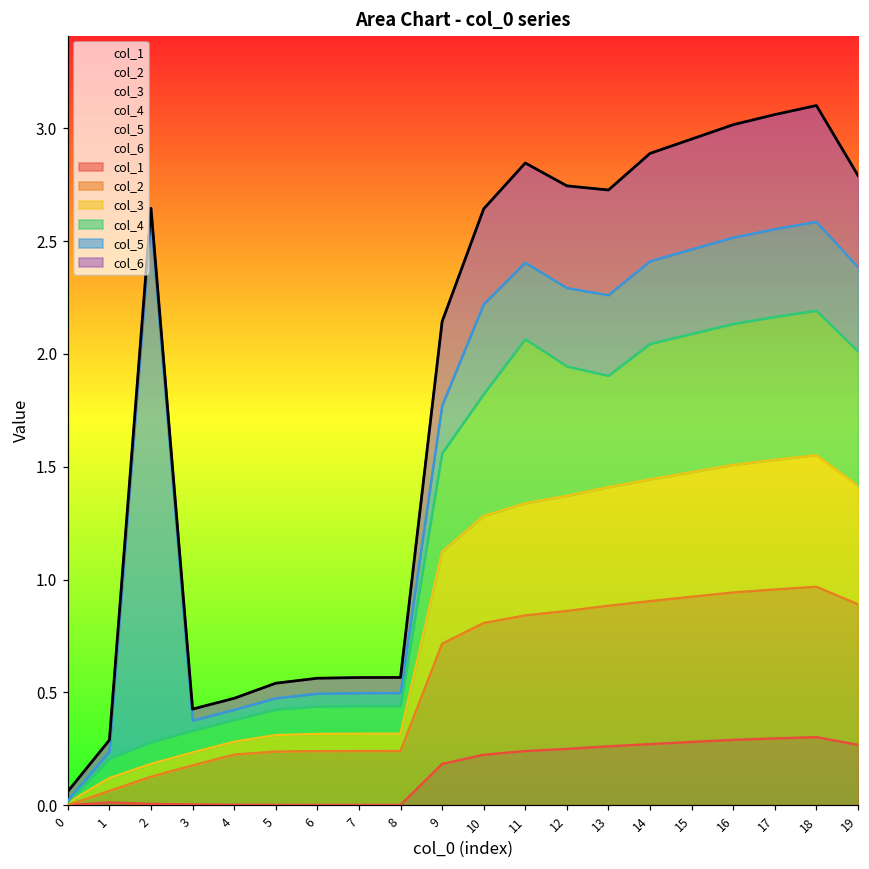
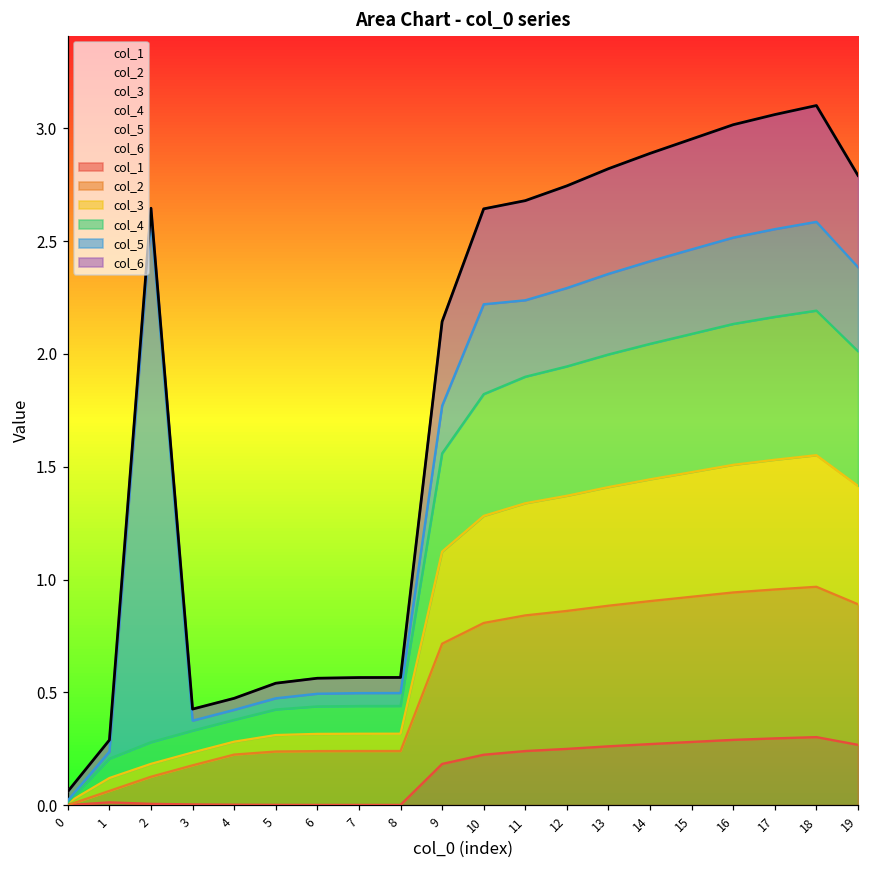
col_4, 11: 0.73 -> 0.56
col_4, 13: 0.49 -> 0.59
